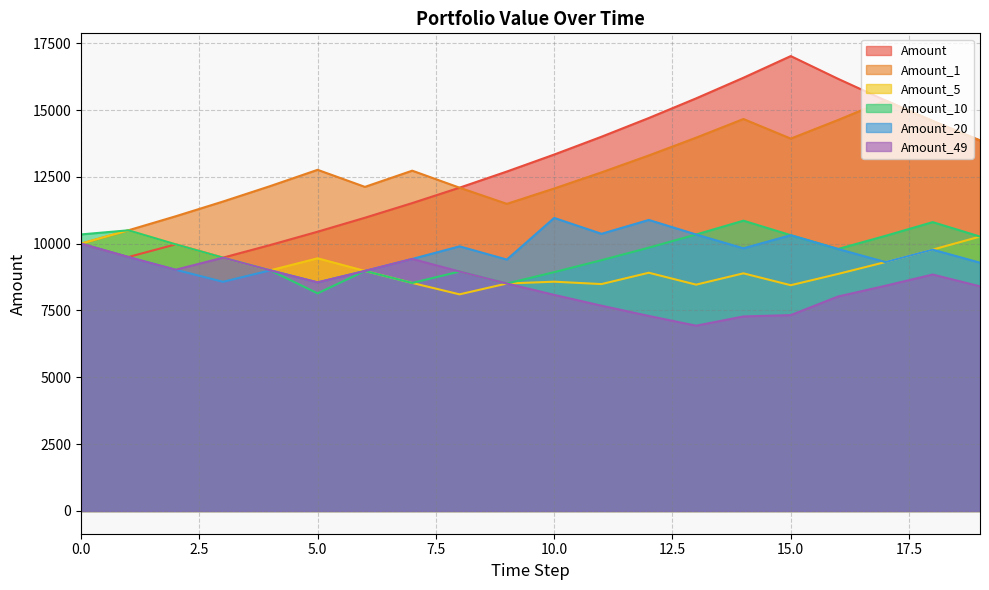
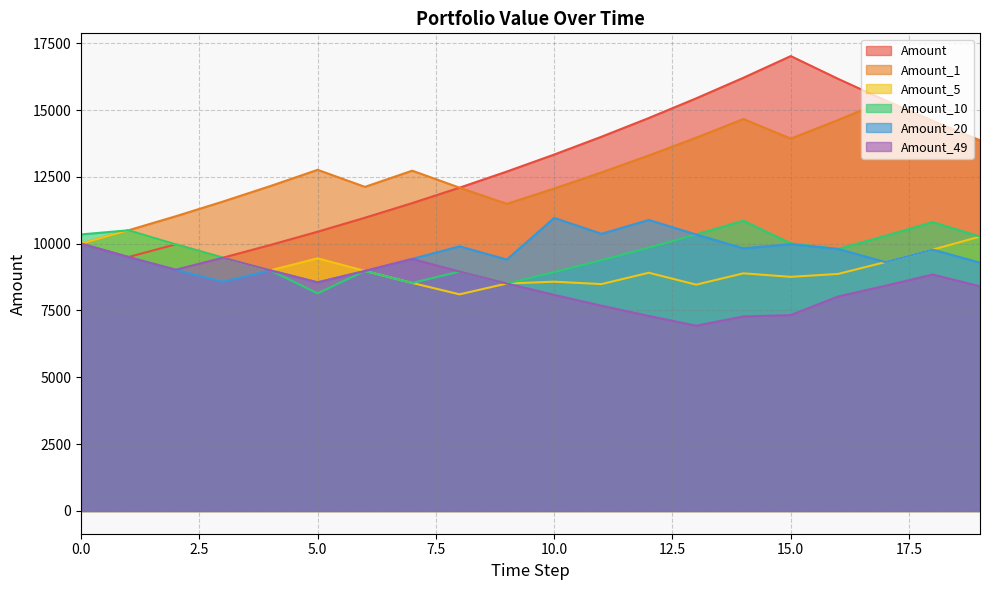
Amount_5, 15.0: 8400 -> 8800
Amount_10, 15.0: 10300 -> 10000
Amount_20, 15.0: 10300 -> 10000
